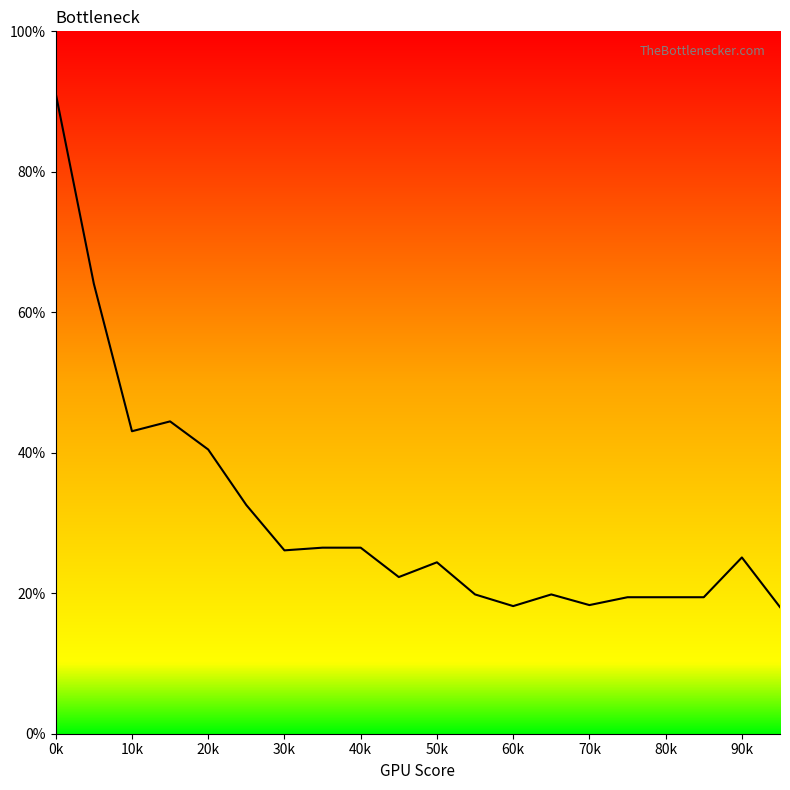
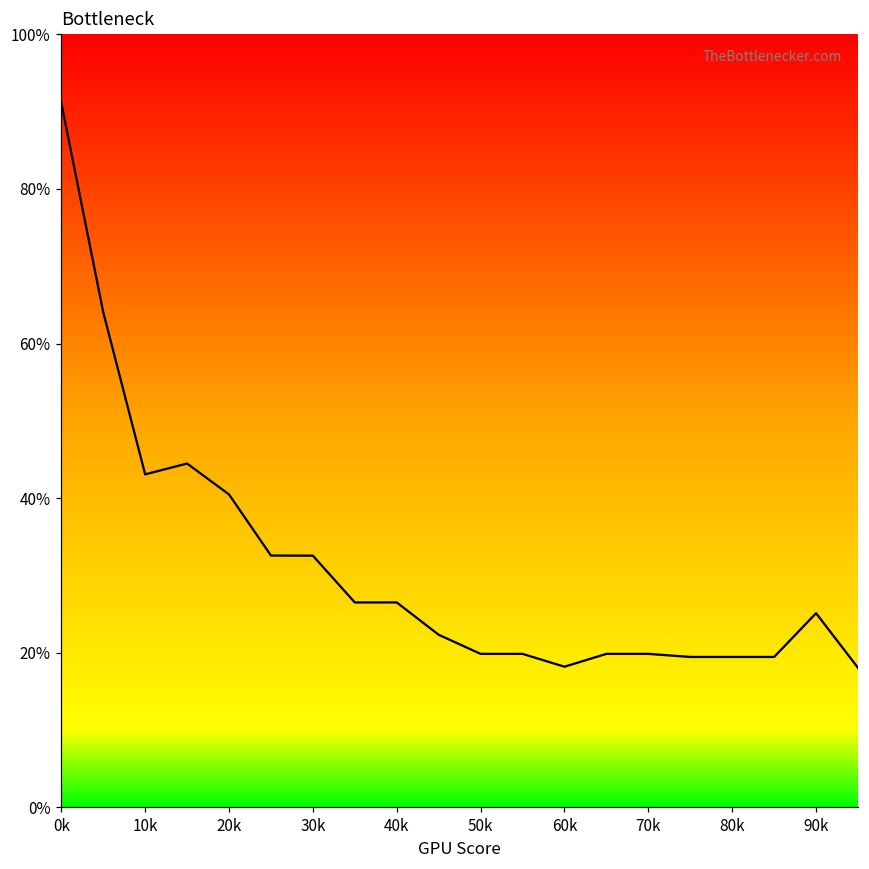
30k: 26% -> 33%
50k: 24% -> 20%
70k: 18% -> 20%
